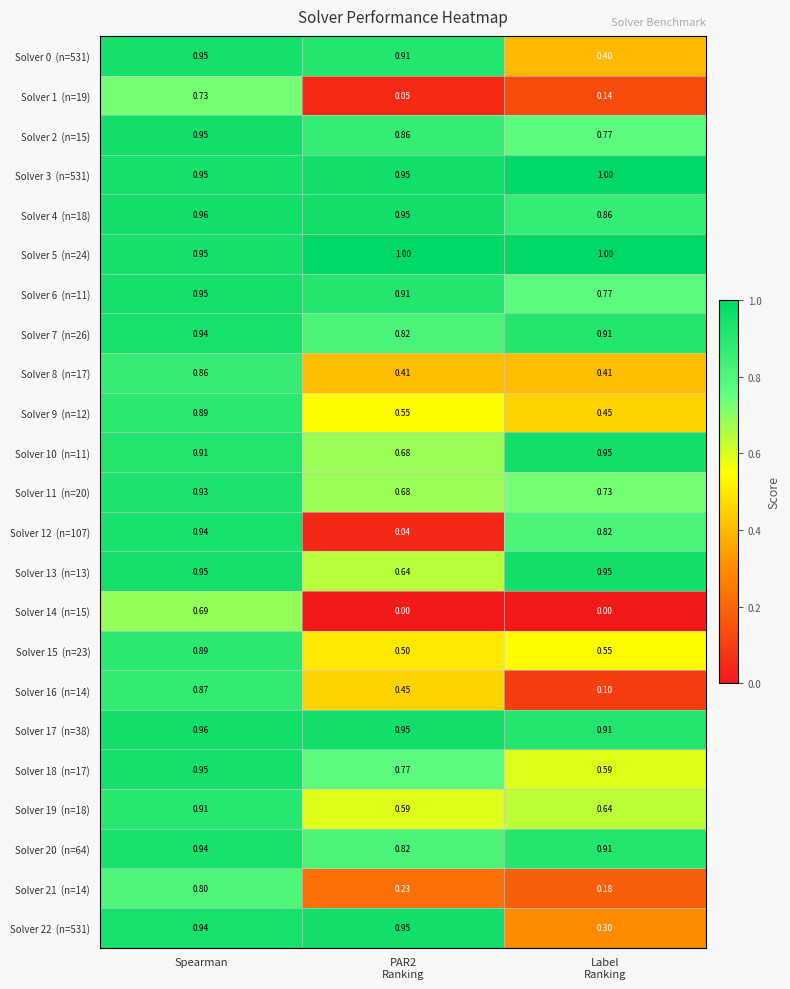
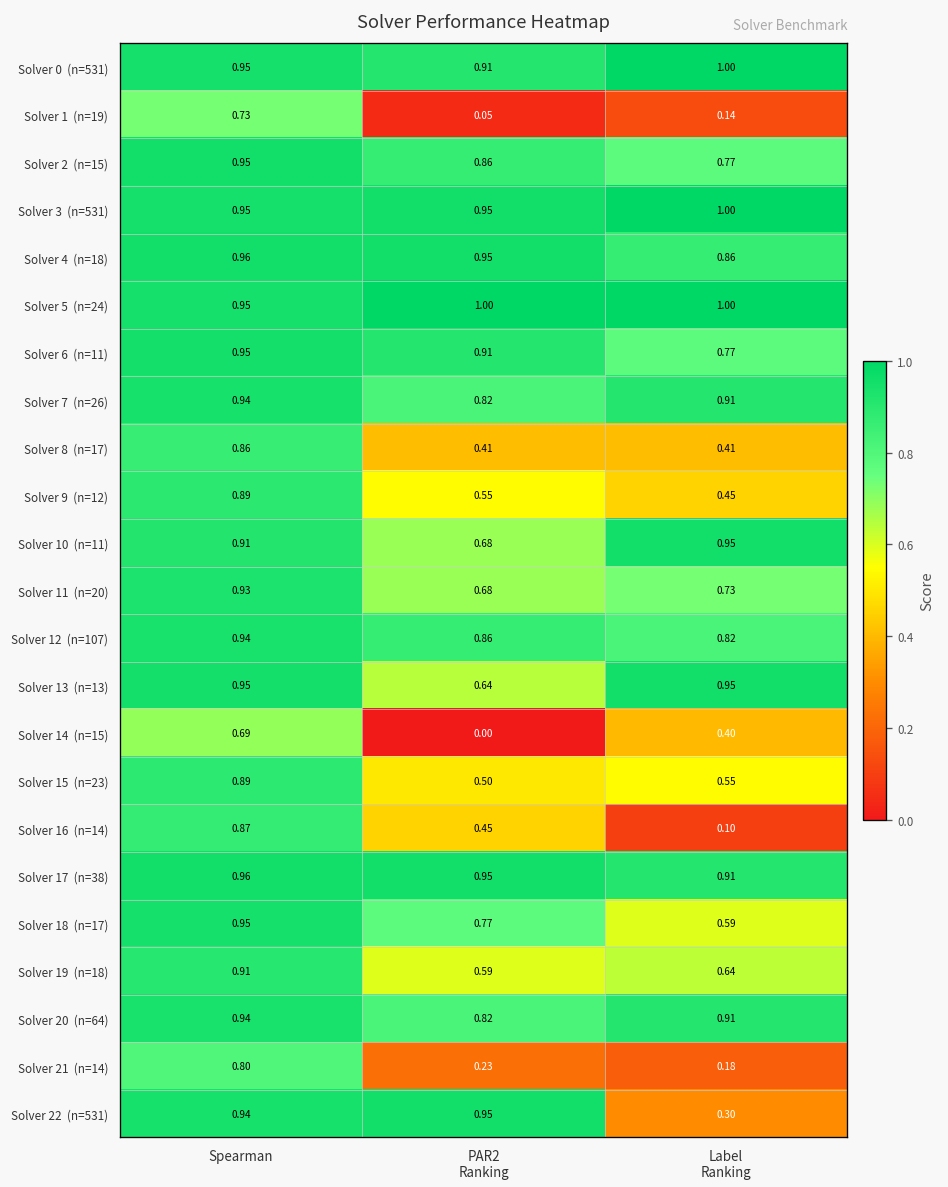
Solver 0 (n=531), Label Ranking: 0.40 -> 1.00
Solver 12 (n=107), PAR2 Ranking: 0.04 -> 0.86
Solver 14 (n=15), Label Ranking: 0.00 -> 0.40
